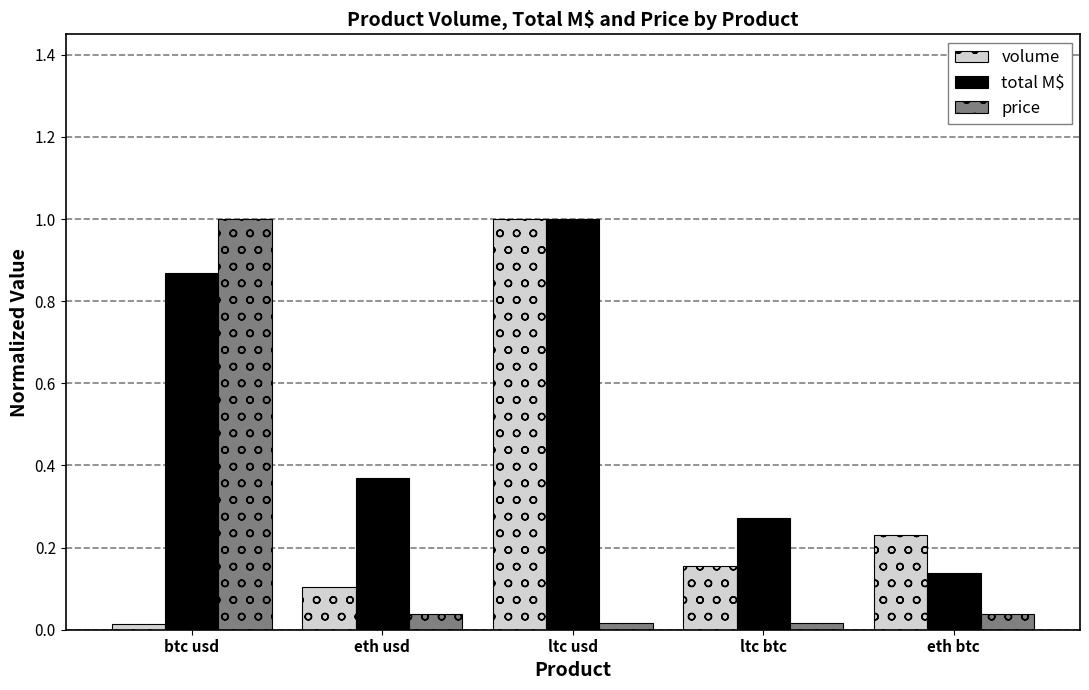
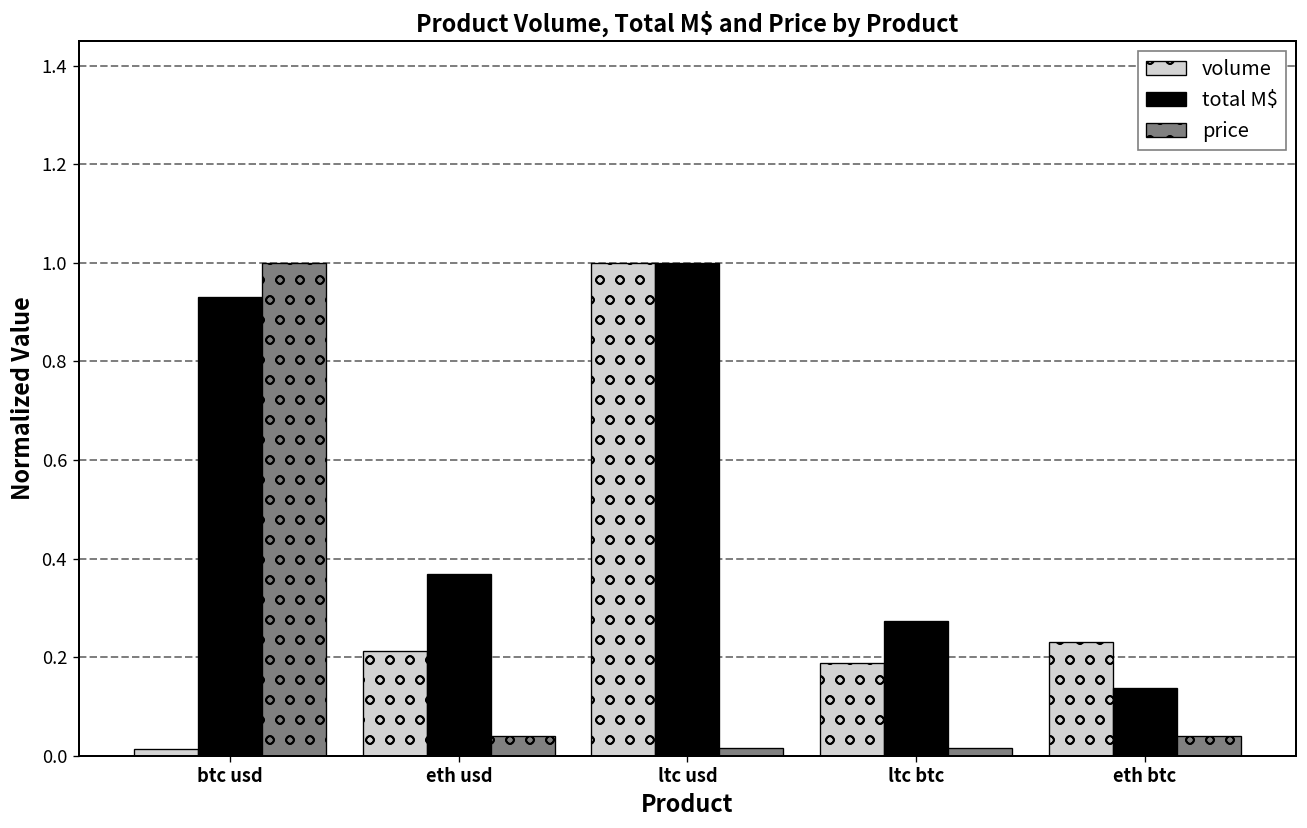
total M$, btc usd: 0.87 -> 0.93
volume, eth usd: 0.10 -> 0.21
volume, ltc btc: 0.16 -> 0.19
